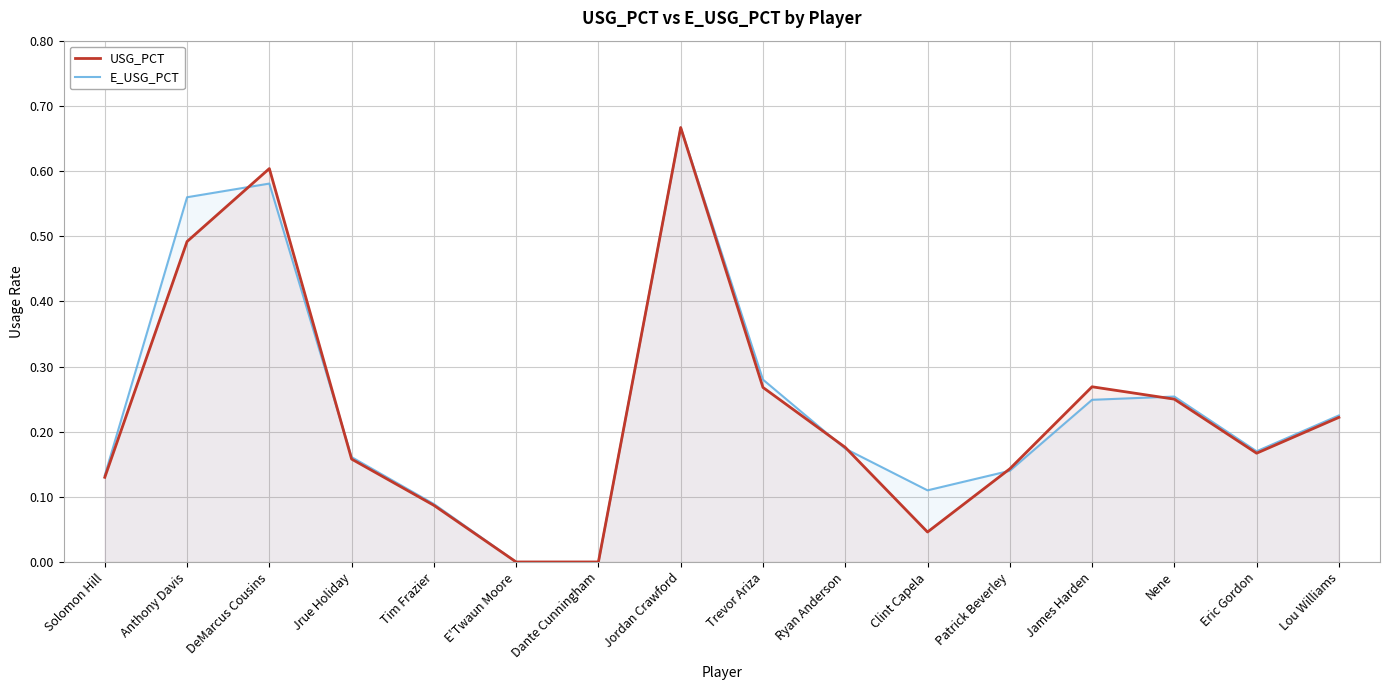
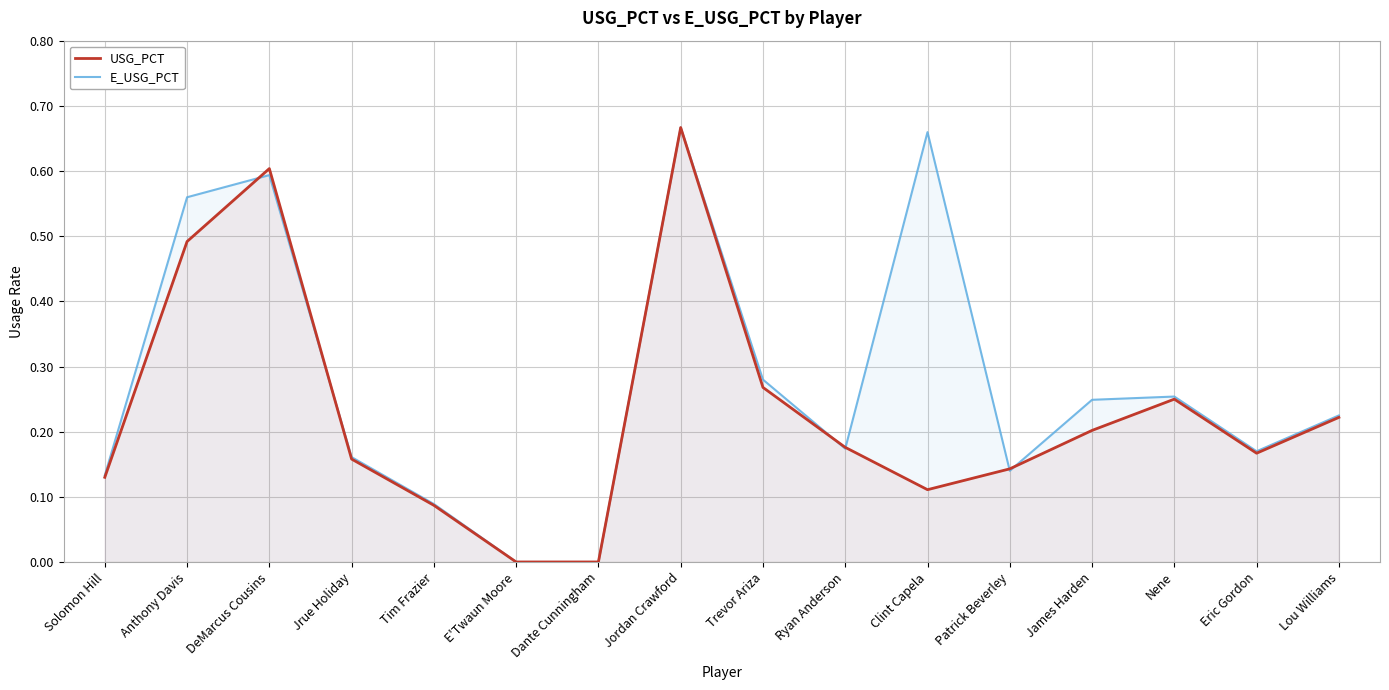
E_USG_PCT, DeMarcus Cousins: 0.58 -> 0.59
USG_PCT, Clint Capela: 0.05 -> 0.11
E_USG_PCT, Clint Capela: 0.11 -> 0.66
USG_PCT, James Harden: 0.27 -> 0.20
